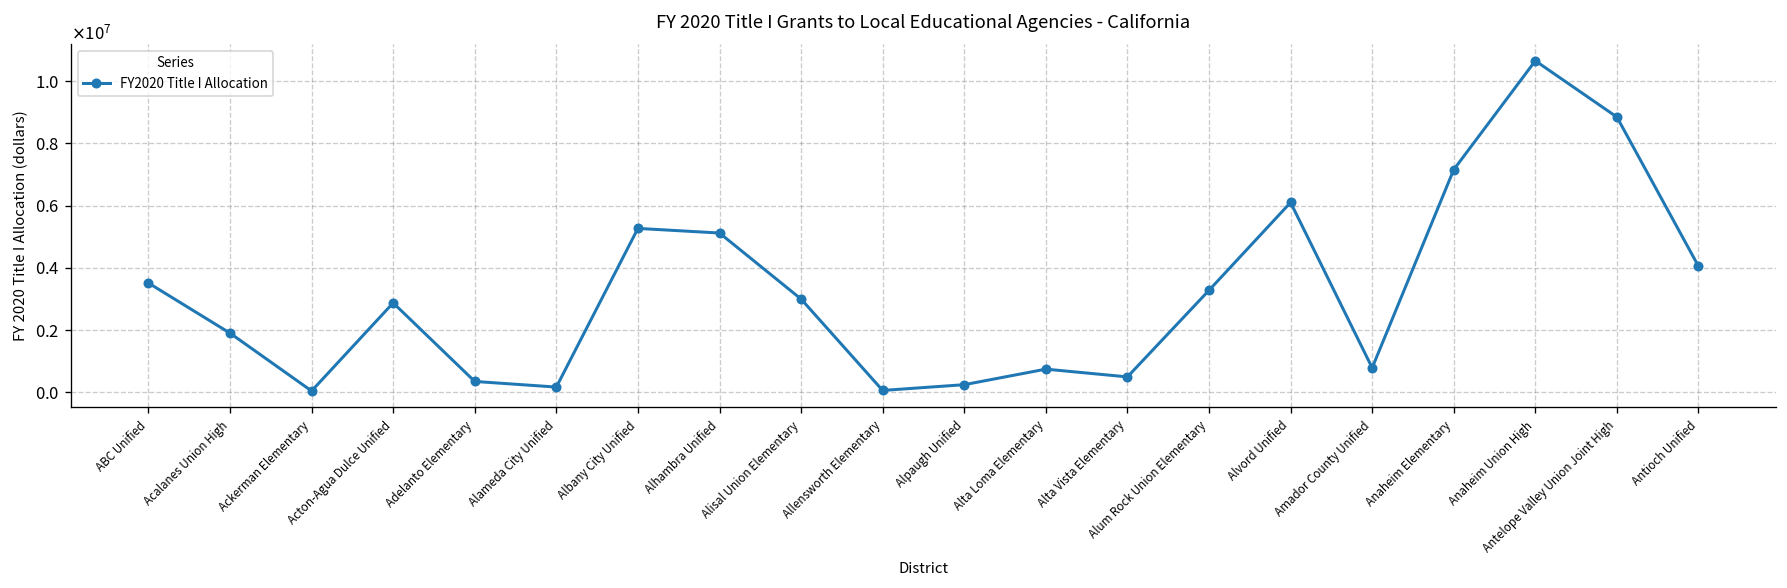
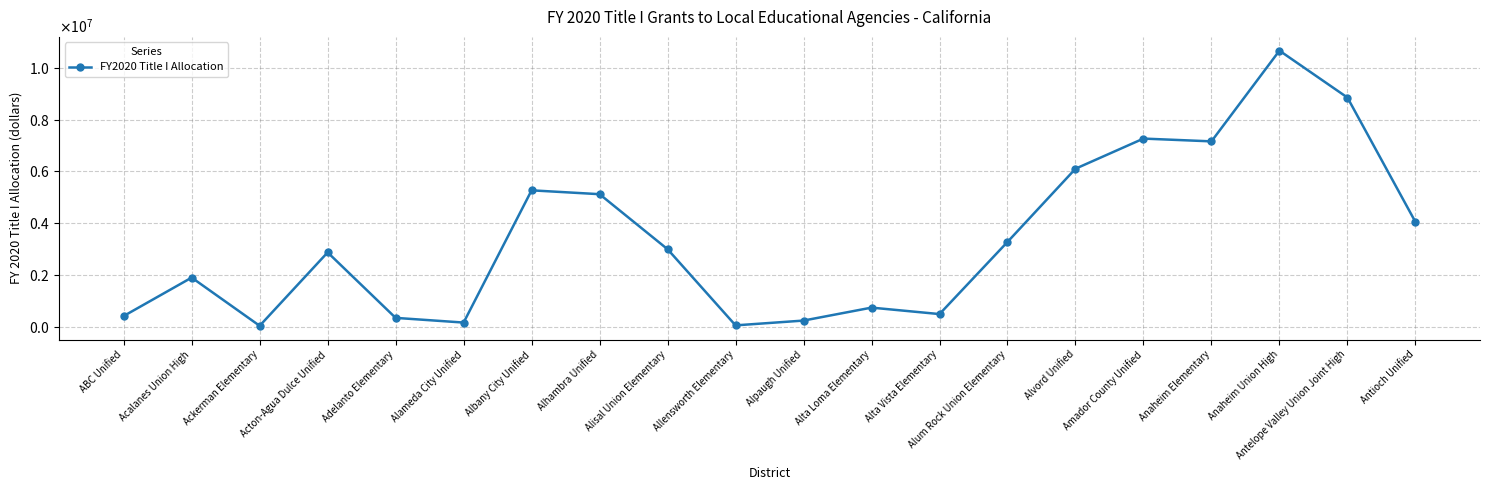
ABC Unified: 3500000 -> 400000
Amador County Unified: 800000 -> 7300000
